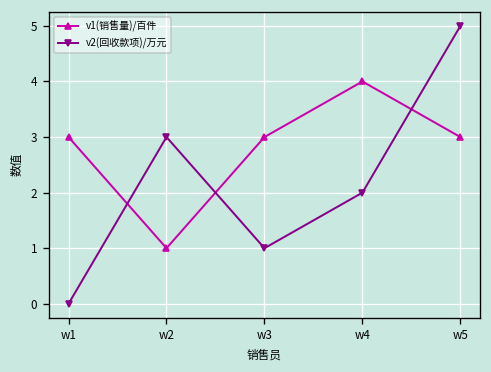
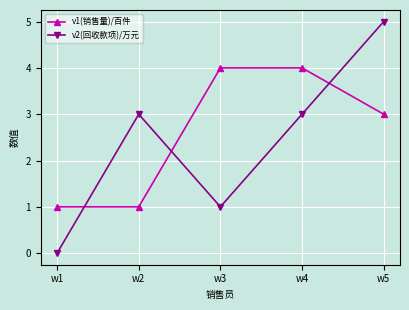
v1(销售量)/百件, w1: 3 -> 1
v1(销售量)/百件, w3: 3 -> 4
v2(回收款项)/万元, w4: 2 -> 3
